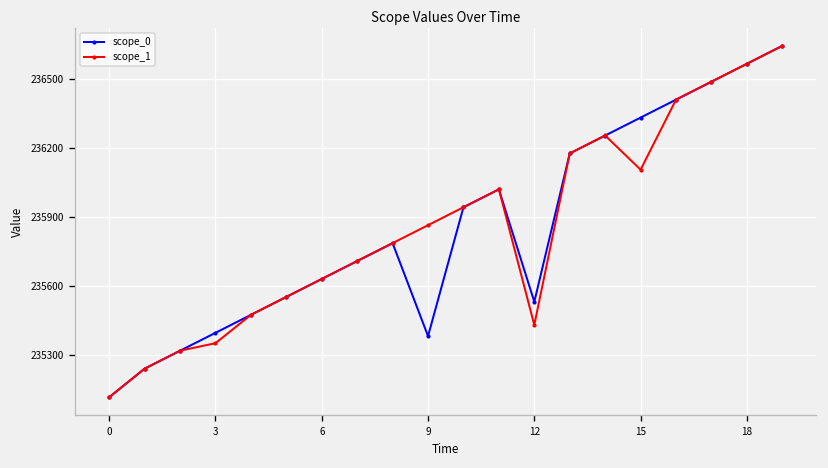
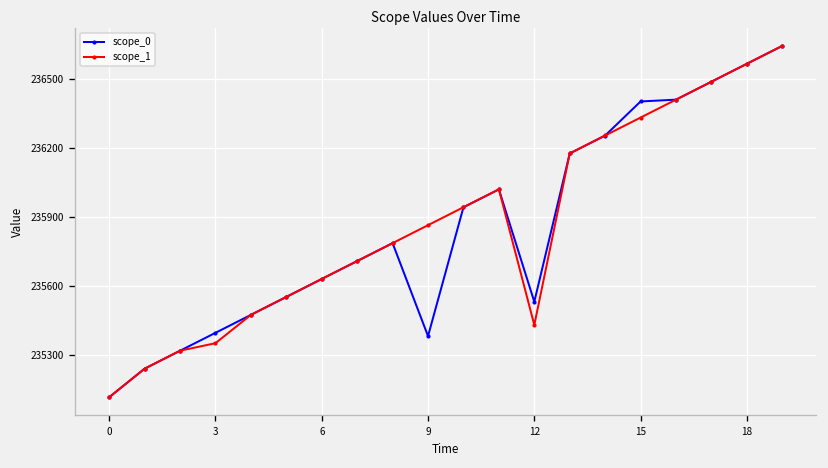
scope_0, 15: 236330 -> 236400
scope_1, 15: 236110 -> 236330
